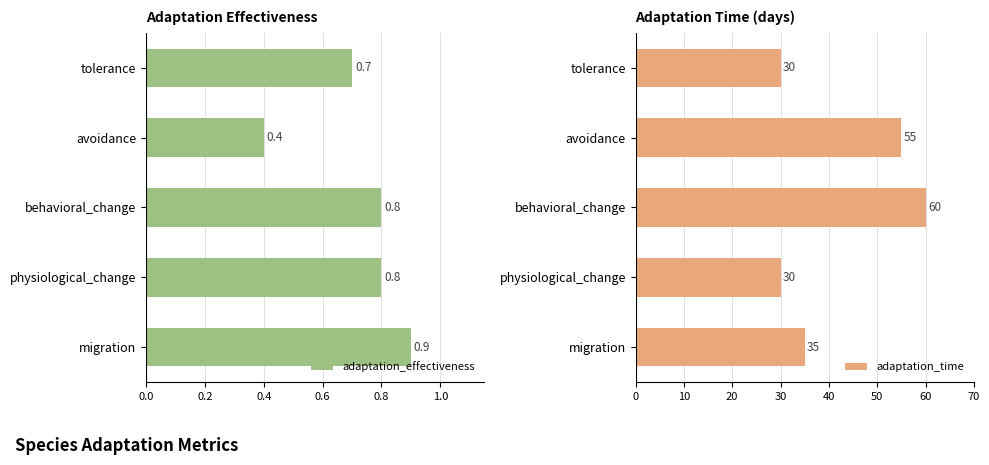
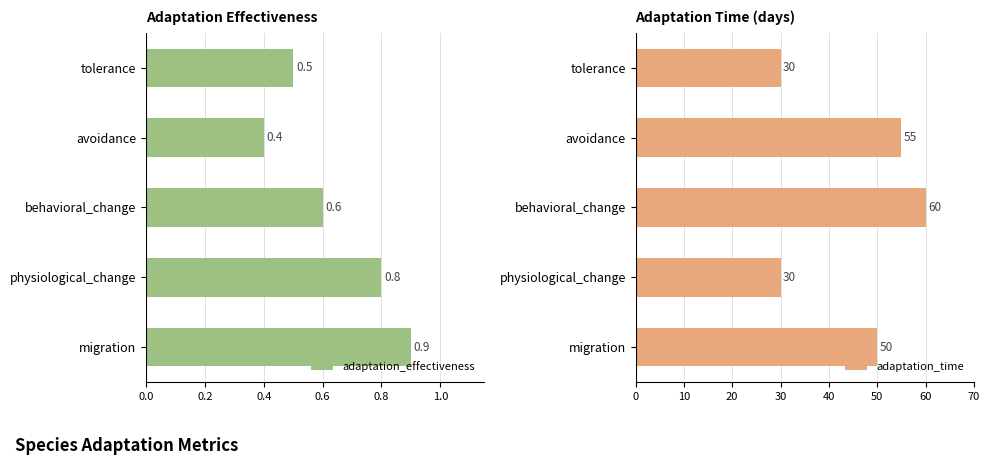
Adaptation Effectiveness, tolerance: 0.7 -> 0.5
Adaptation Effectiveness, behavioral_change: 0.8 -> 0.6
Adaptation Time (days), migration: 35 -> 50
